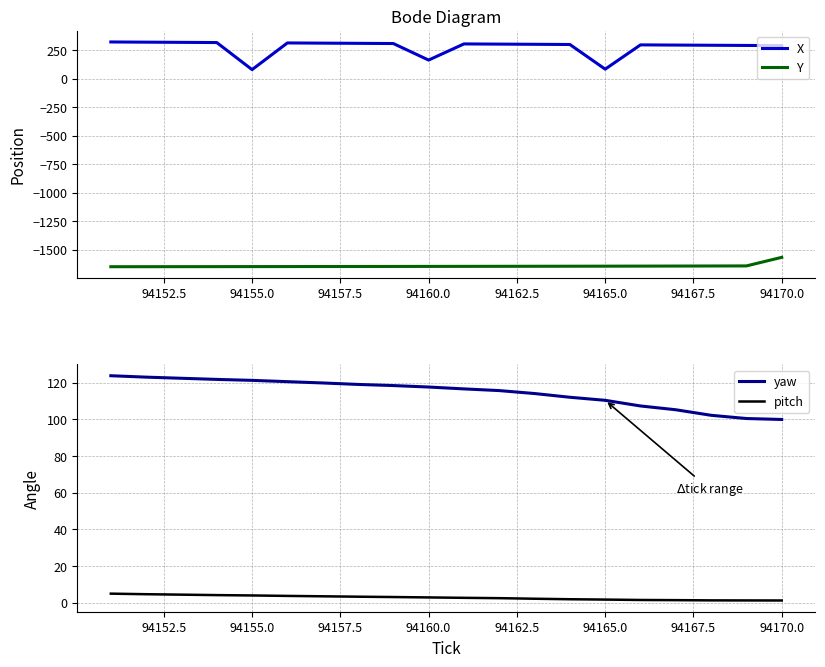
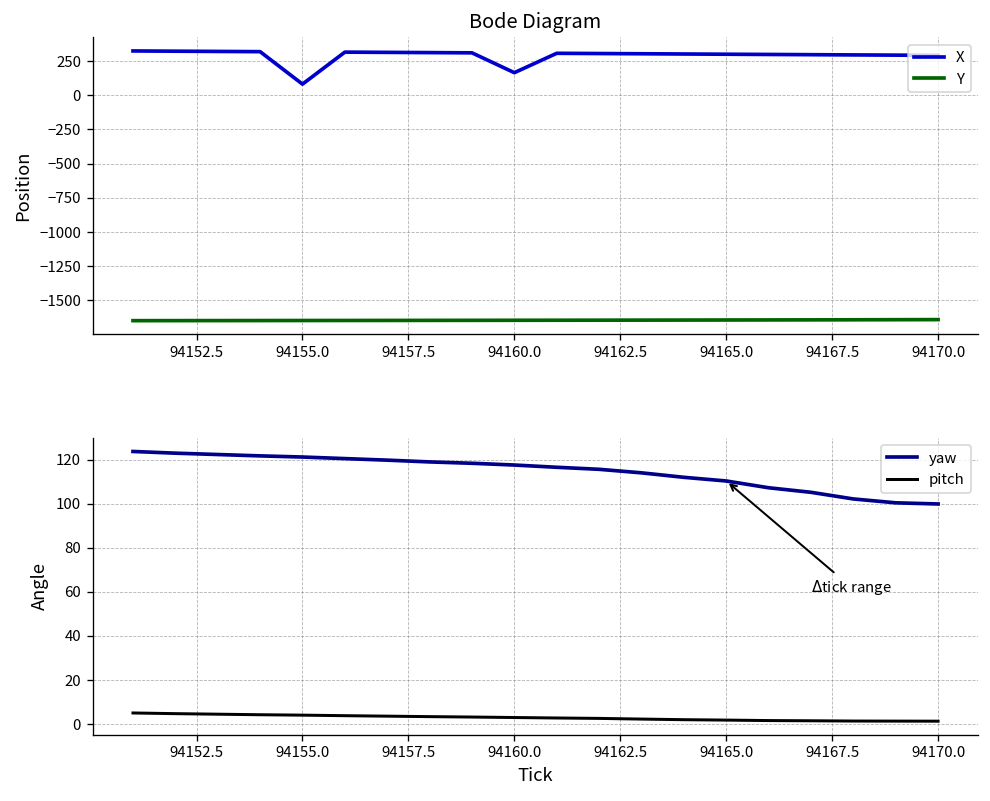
Bode Diagram, X, 94165.0: 80 -> 300
Bode Diagram, Y, 94170.0: -1570 -> -1640
